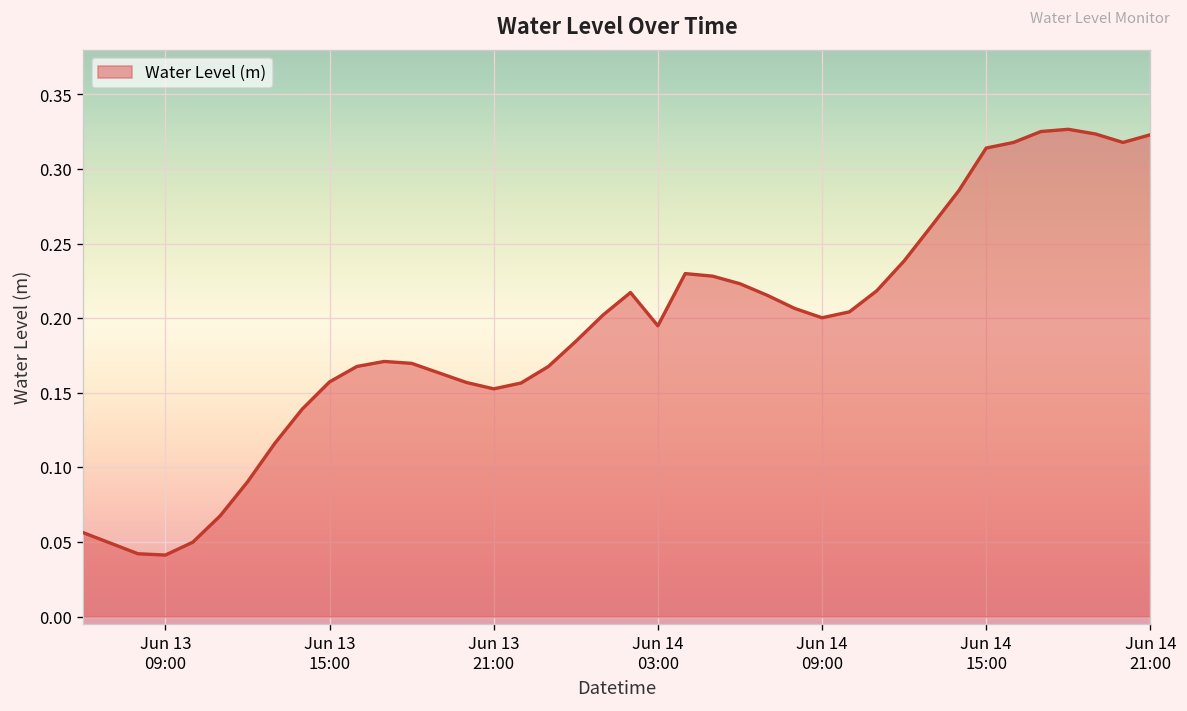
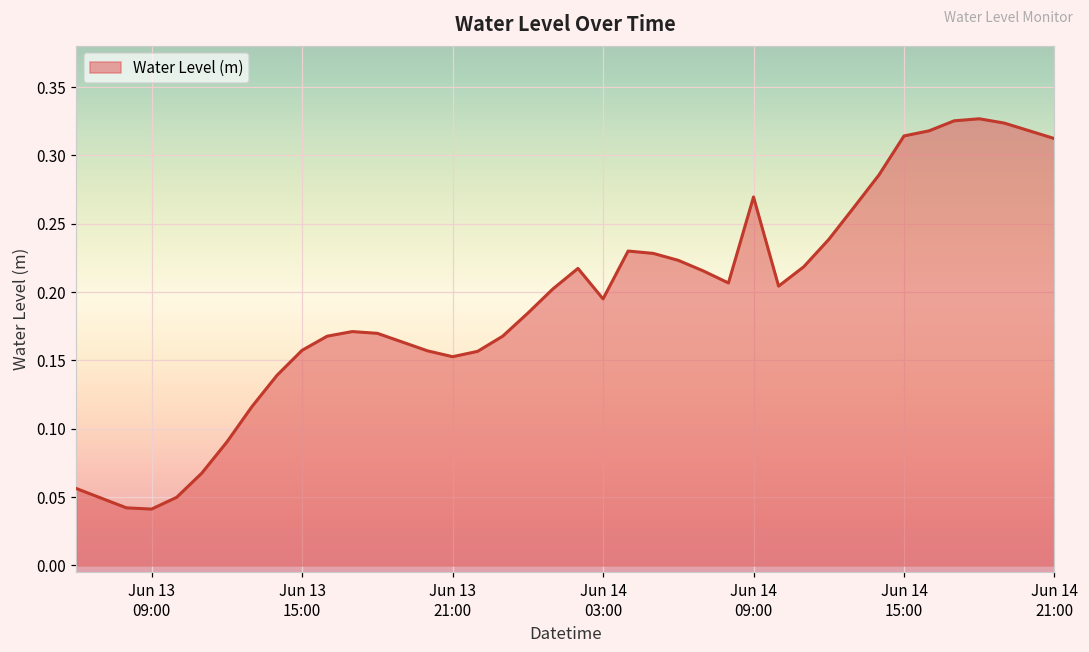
Jun 14 09:00: 0.200 -> 0.269
Jun 14 21:00: 0.323 -> 0.312
